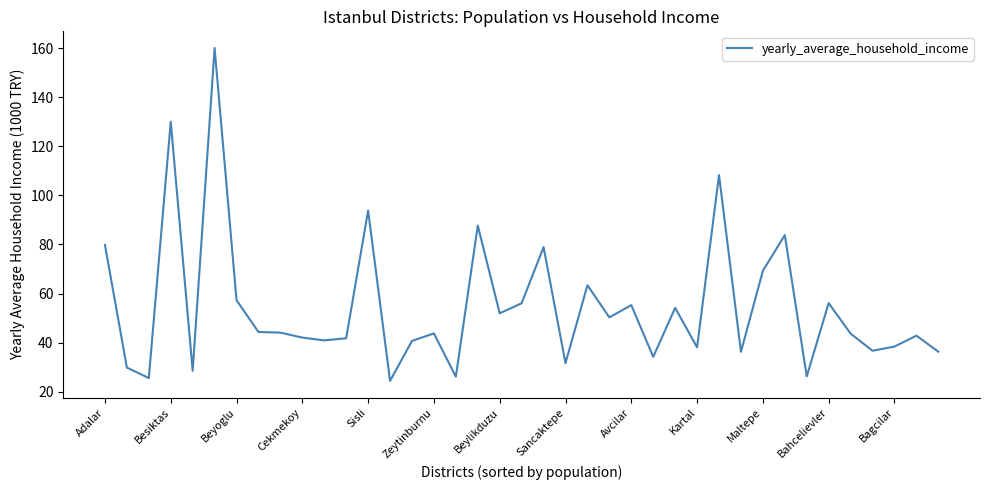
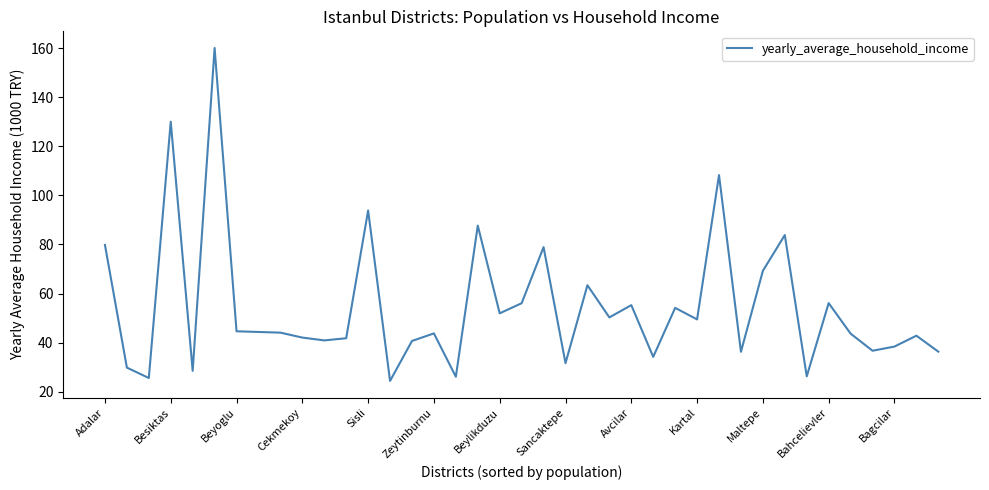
Beyoglu: 57 -> 45
Kartal: 38 -> 49
